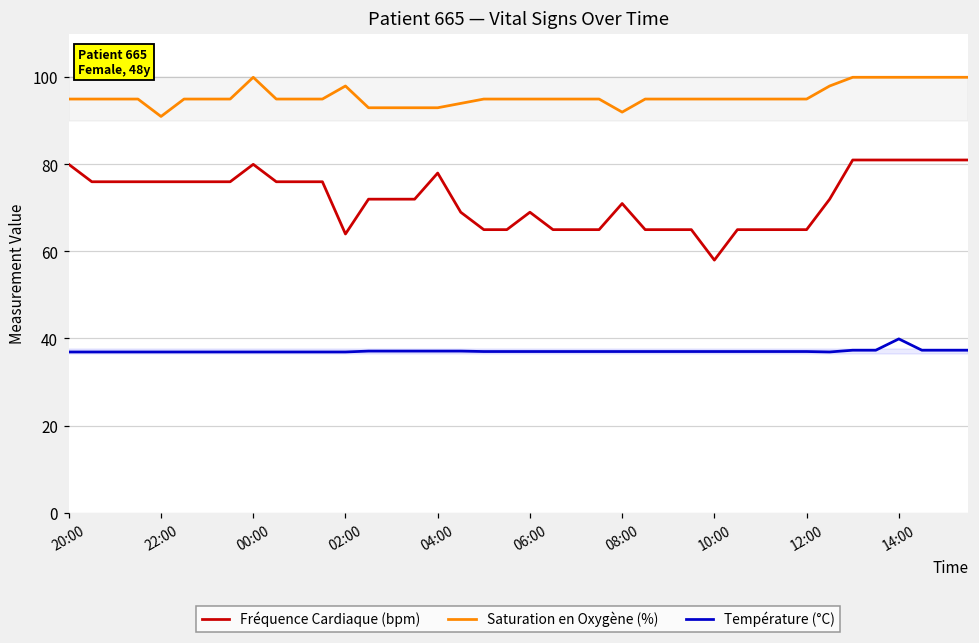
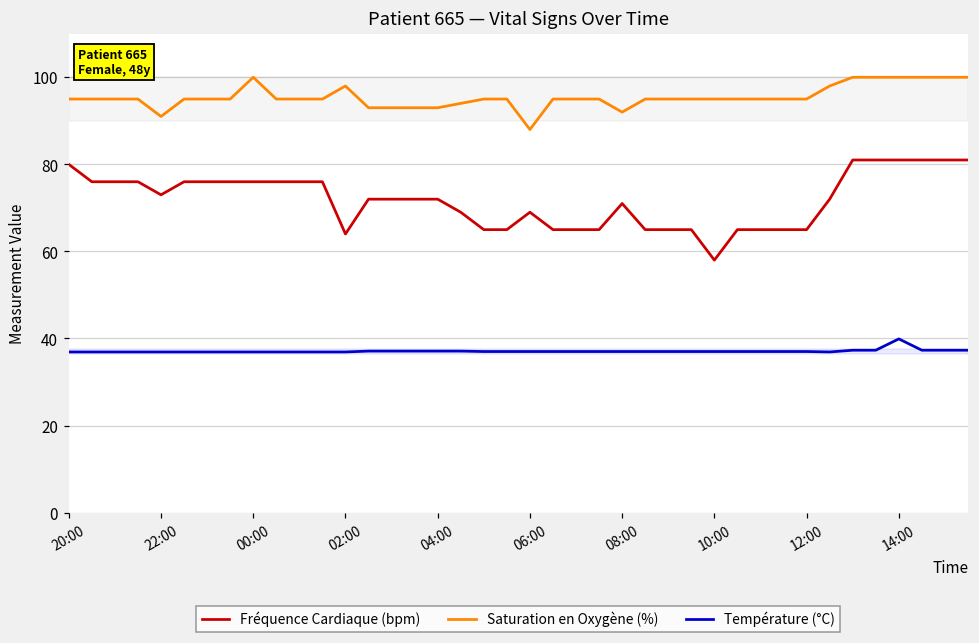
Fréquence Cardiaque (bpm), 22:00: 76 -> 73
Fréquence Cardiaque (bpm), 00:00: 80 -> 76
Fréquence Cardiaque (bpm), 04:00: 78 -> 72
Saturation en Oxygène (%), 06:00: 95 -> 88
